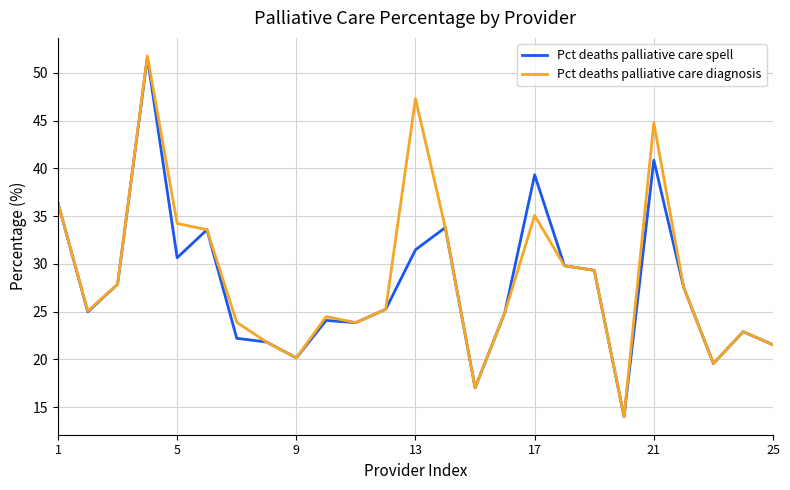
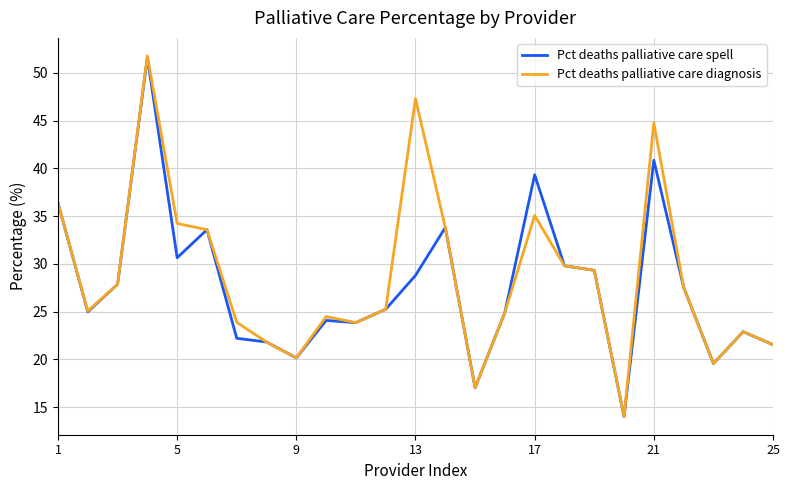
Pct deaths palliative care spell, 13: 31 -> 29
